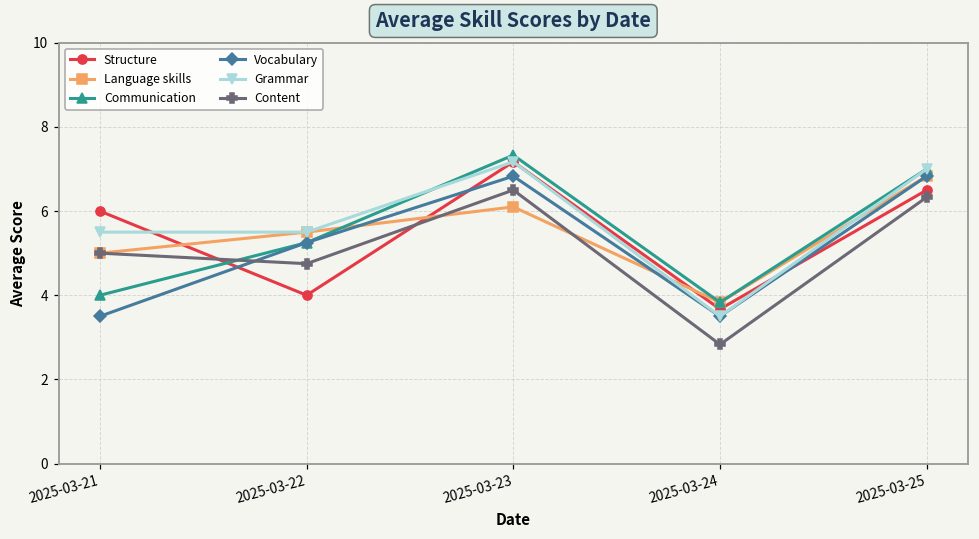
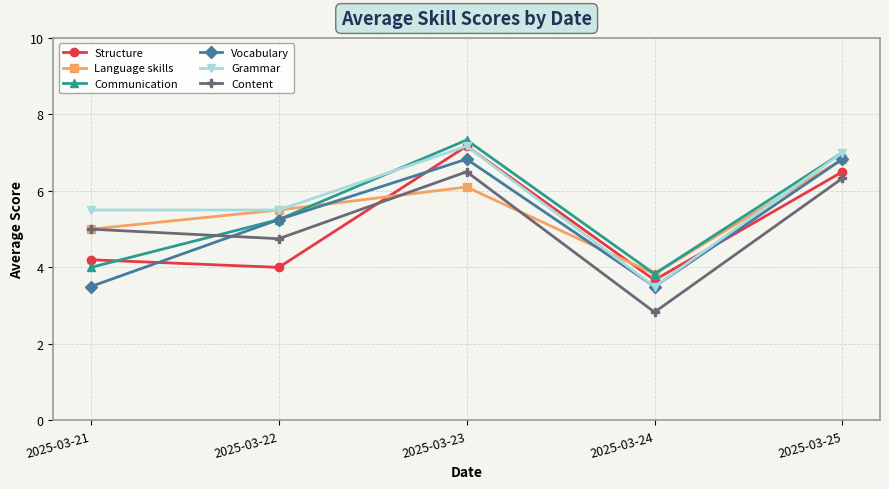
Structure, 2025-03-21: 6.0 -> 4.2
